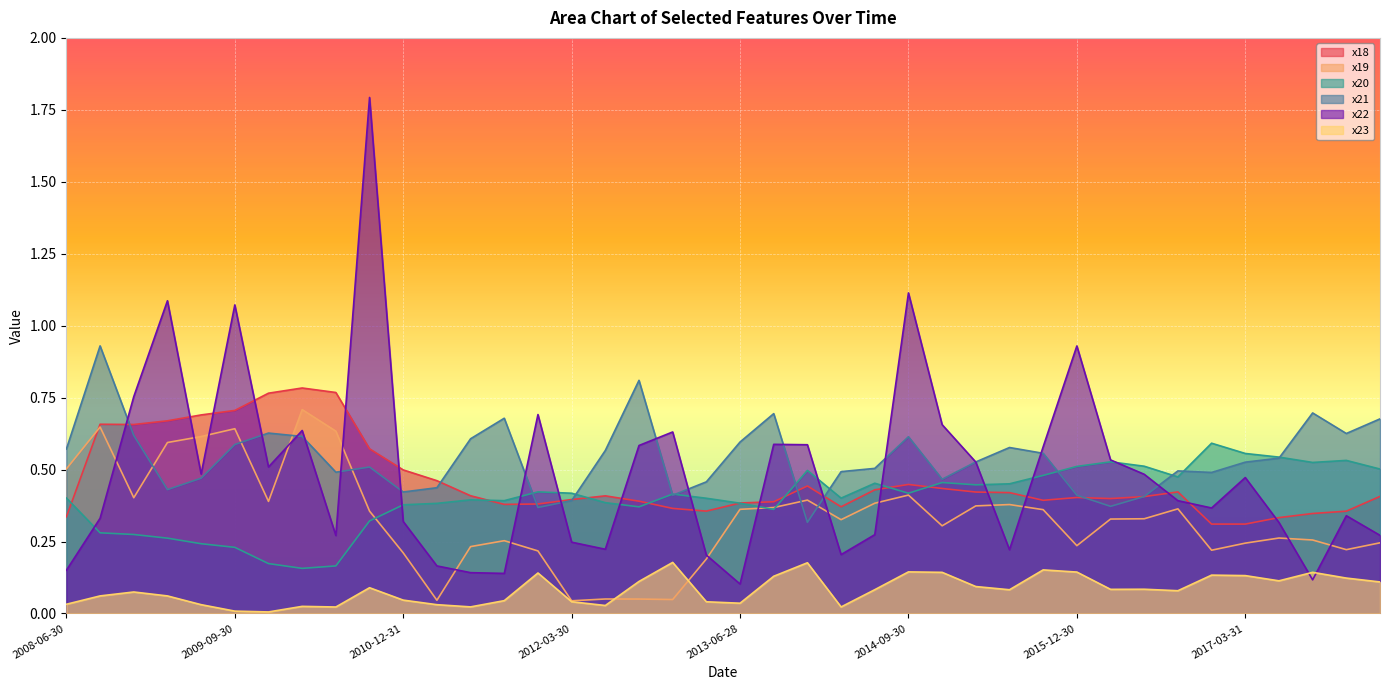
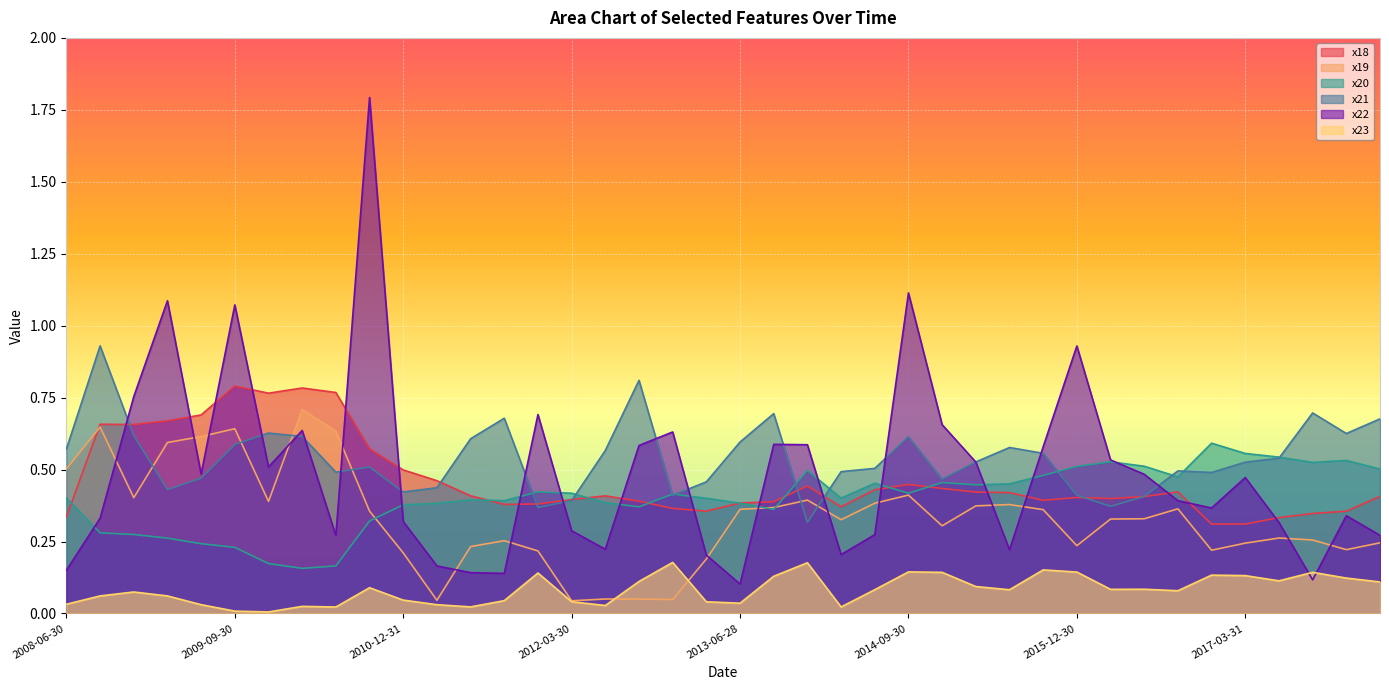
x18, 2009-09-30: 0.71 -> 0.79
x22, 2012-03-30: 0.25 -> 0.29
